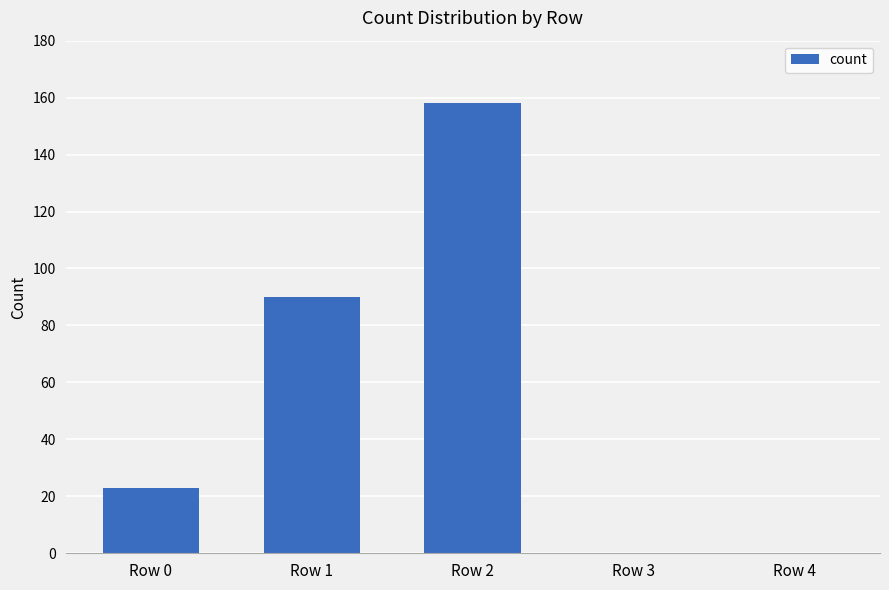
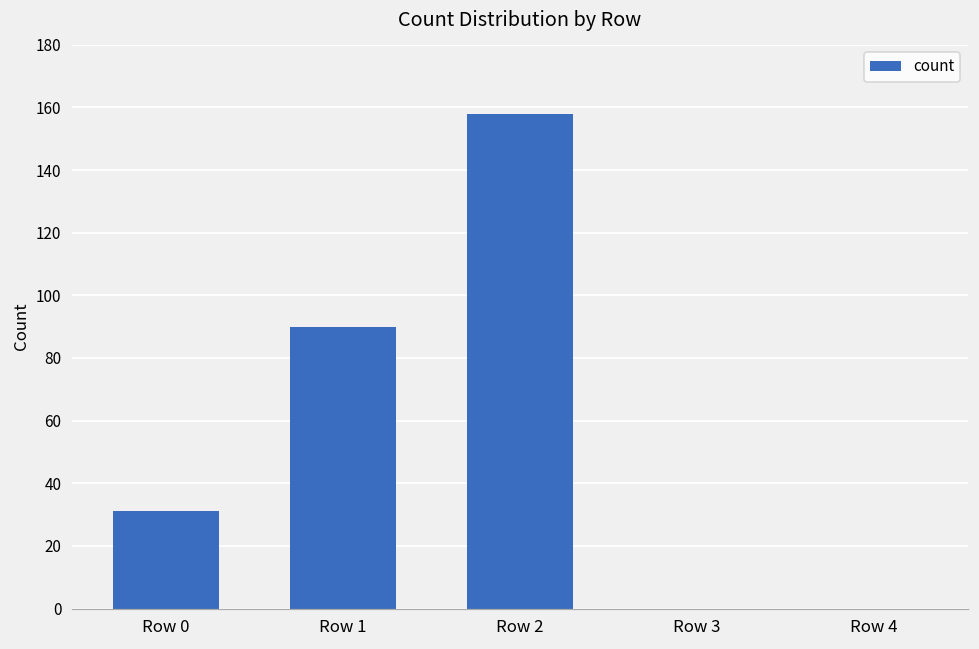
Row 0: 23 -> 31
